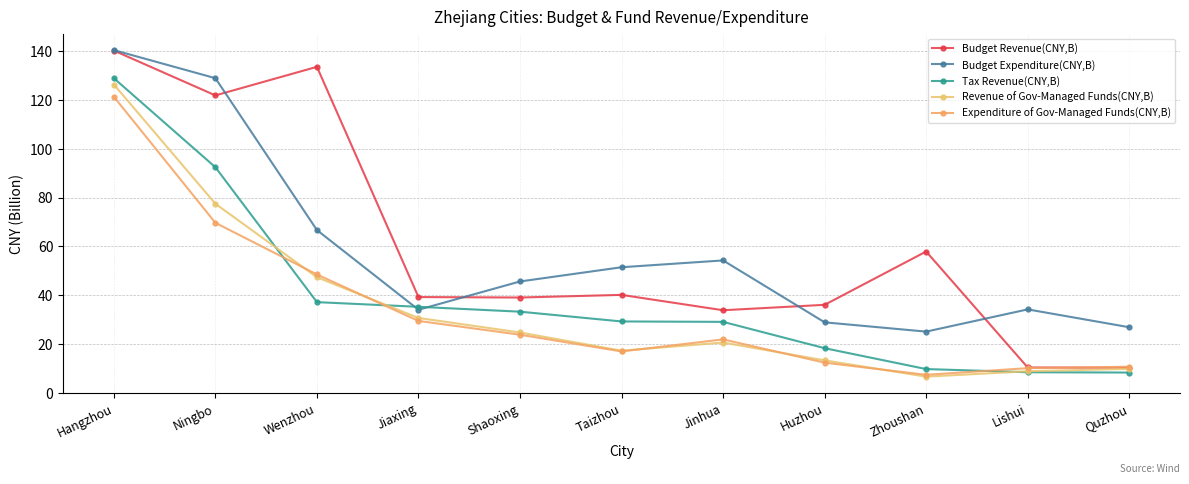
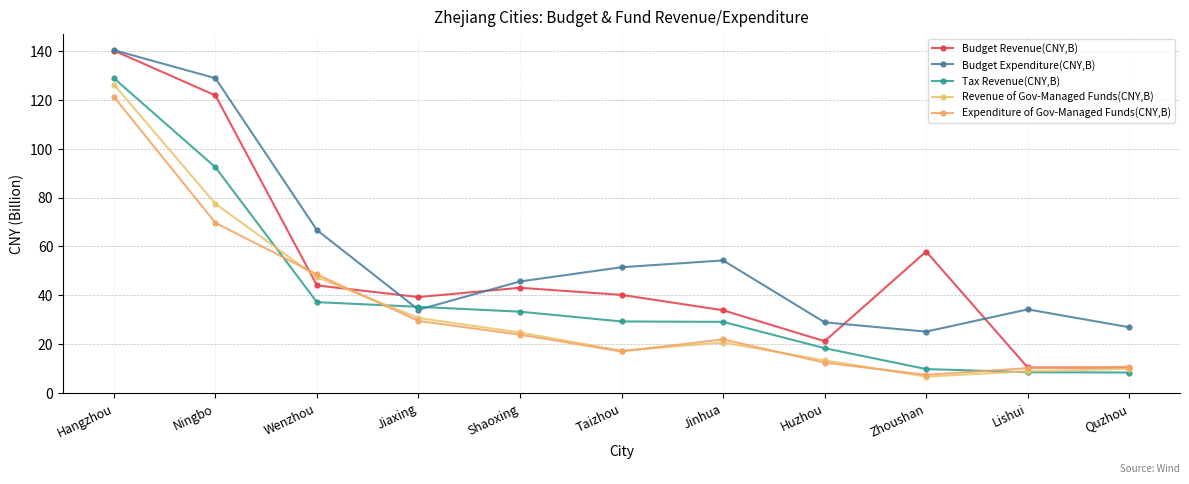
Budget Revenue(CNY,B), Wenzhou: 134 -> 44
Budget Revenue(CNY,B), Shaoxing: 39 -> 43
Budget Revenue(CNY,B), Huzhou: 36 -> 21
